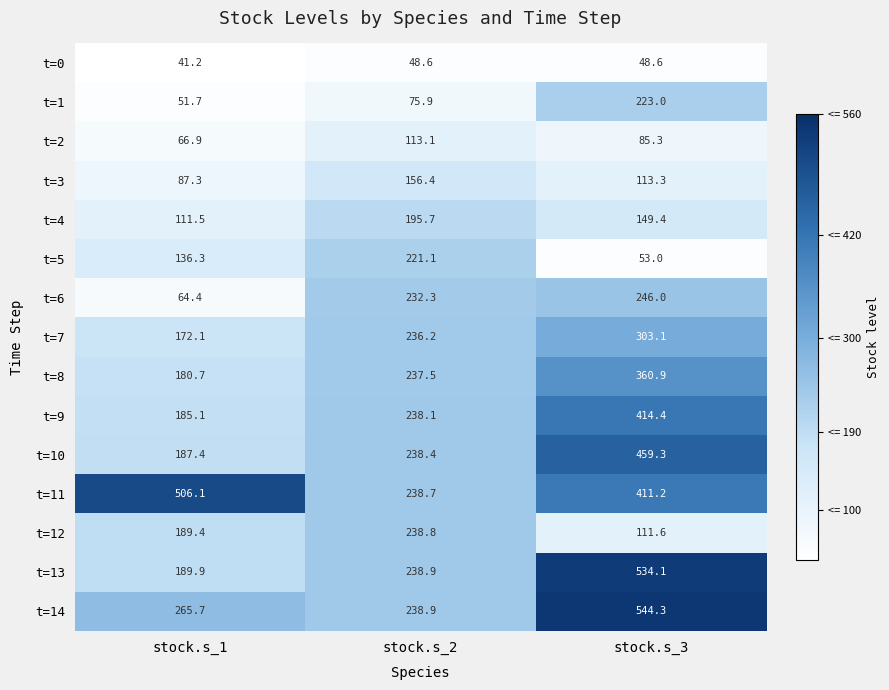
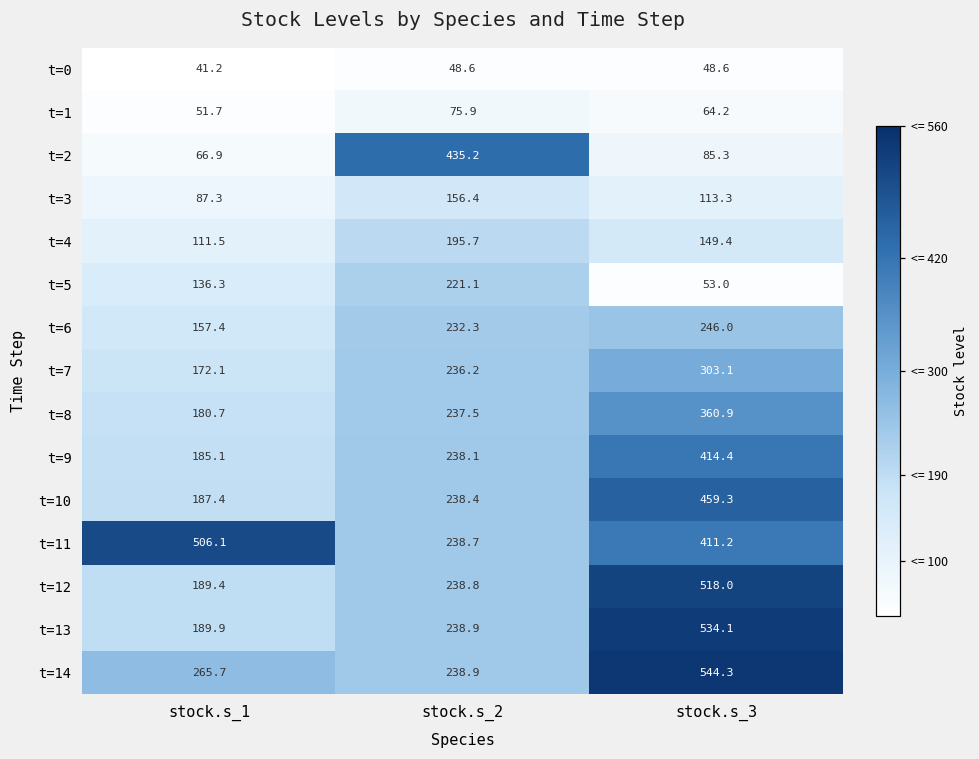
t=1, stock.s_3: 223.0 -> 64.2
t=2, stock.s_2: 113.1 -> 435.2
t=6, stock.s_1: 64.4 -> 157.4
t=12, stock.s_3: 111.6 -> 518.0
